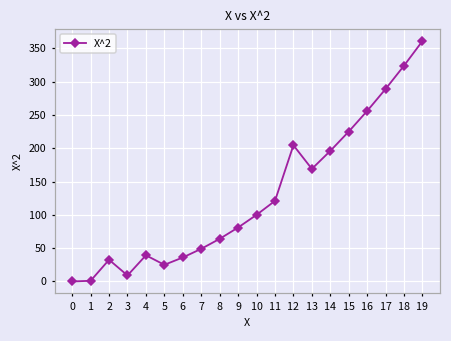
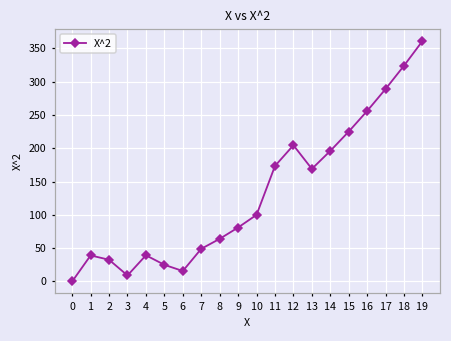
1: 0 -> 40
6: 40 -> 20
11: 120 -> 170
